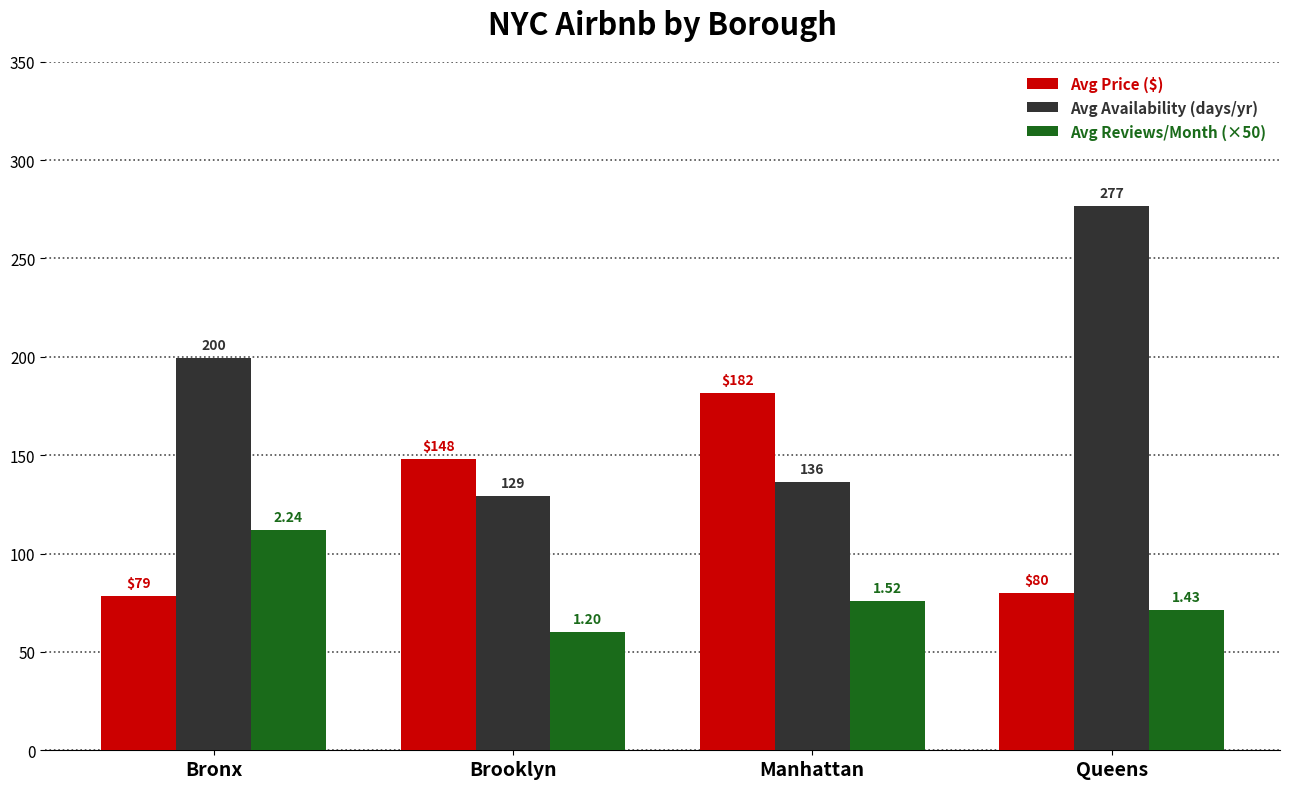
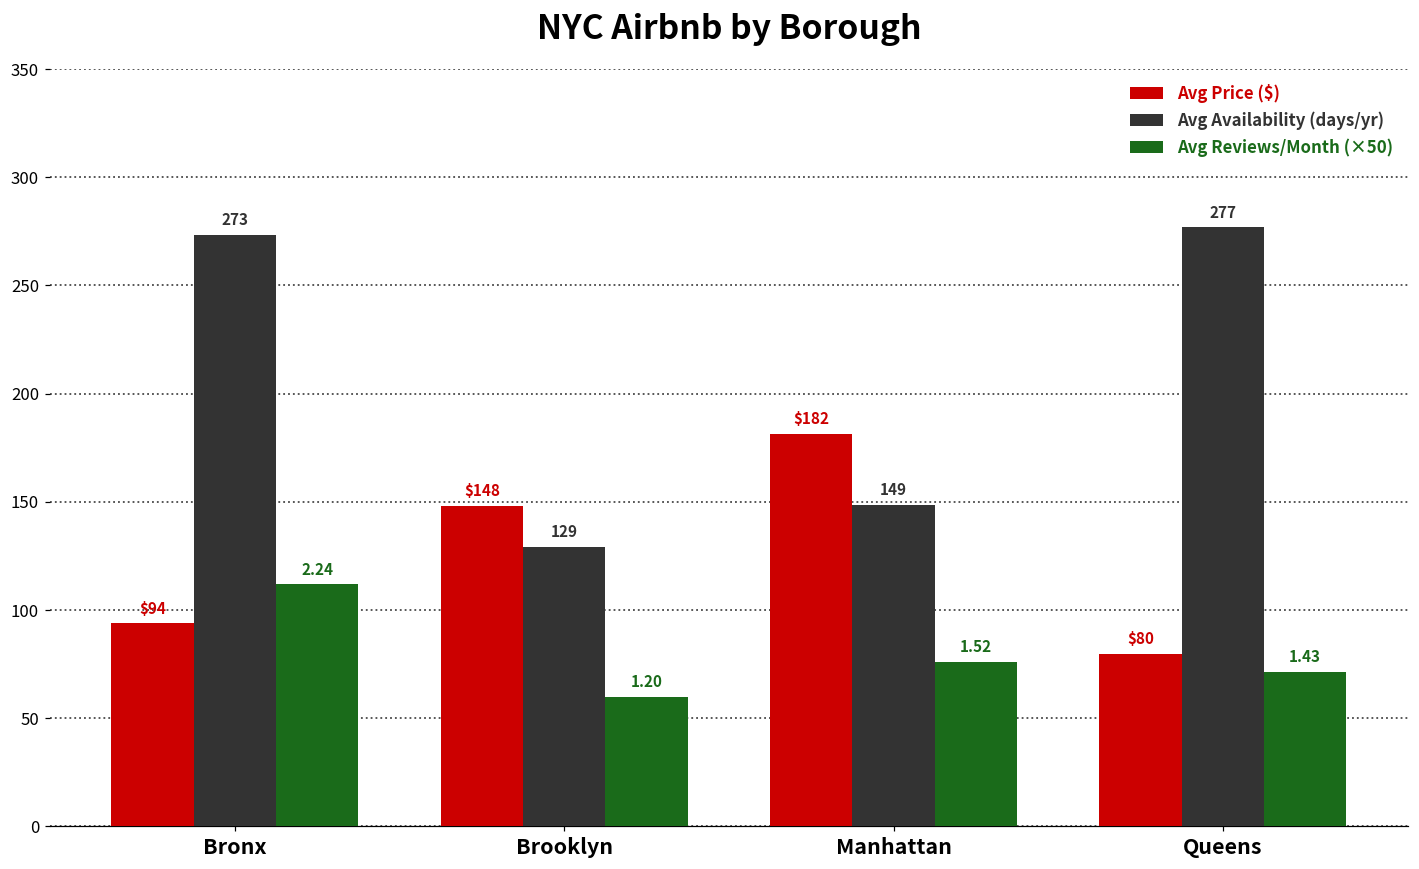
Avg Price ($), Bronx: $79 -> $94
Avg Availability (days/yr), Bronx: 200 -> 273
Avg Availability (days/yr), Manhattan: 136 -> 149
